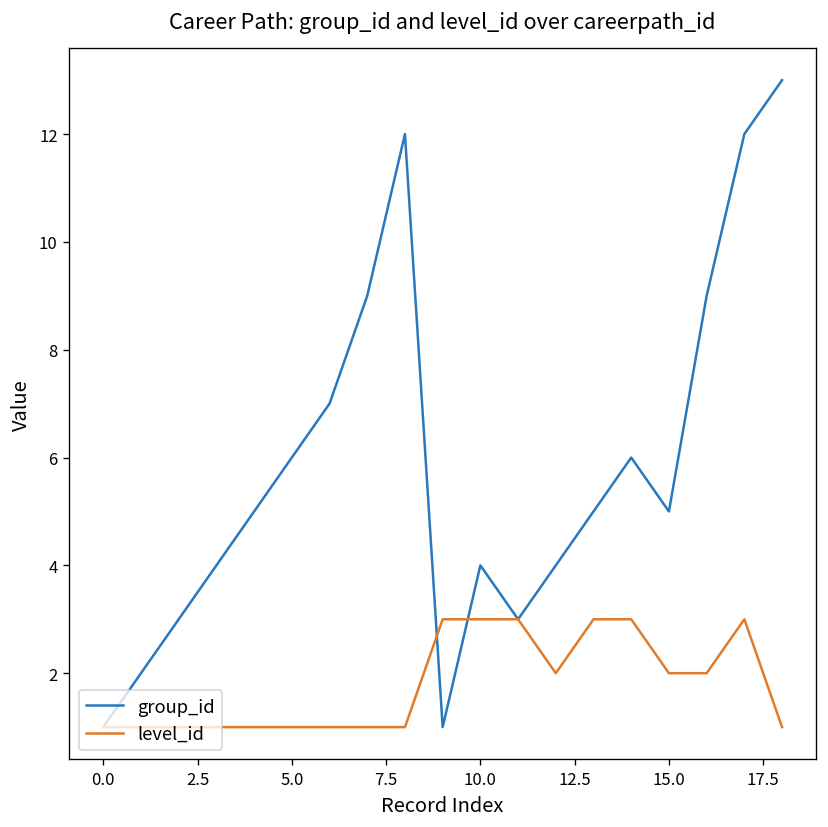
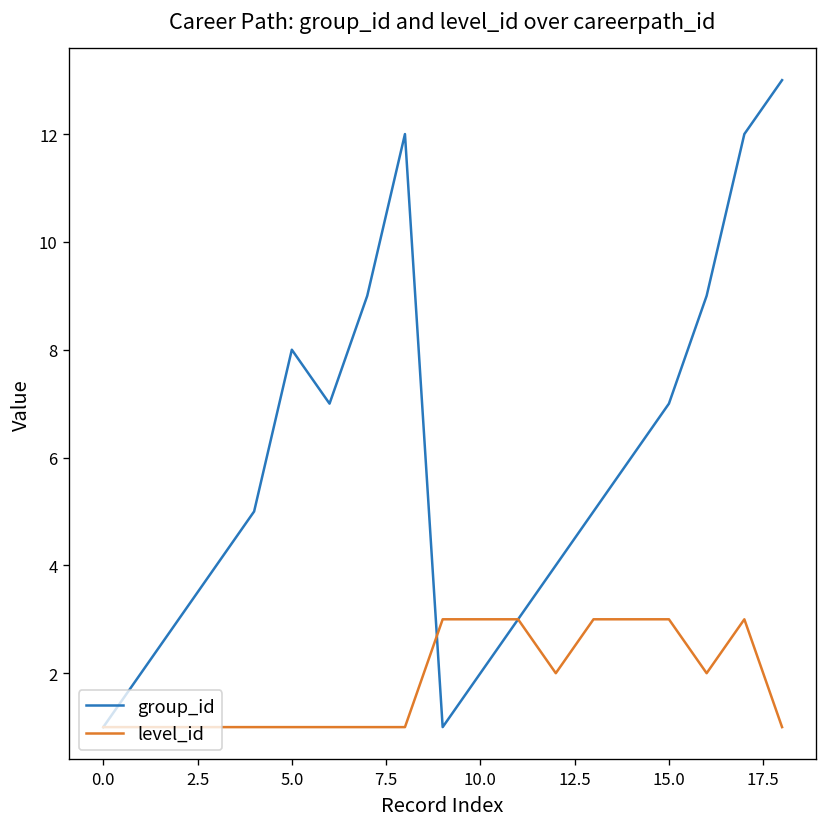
group_id, 5.0: 6 -> 8
group_id, 10.0: 4 -> 2
group_id, 15.0: 5 -> 7
level_id, 15.0: 2 -> 3
